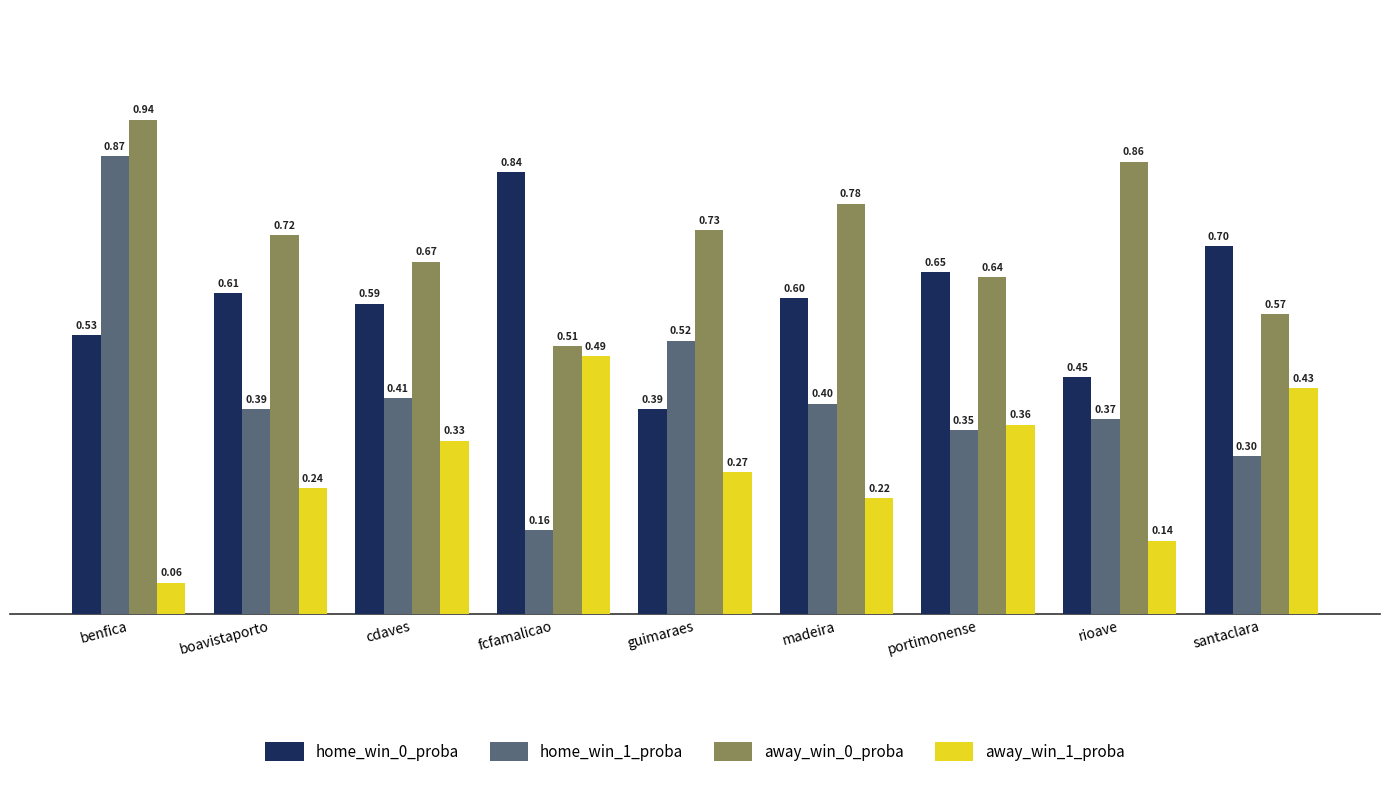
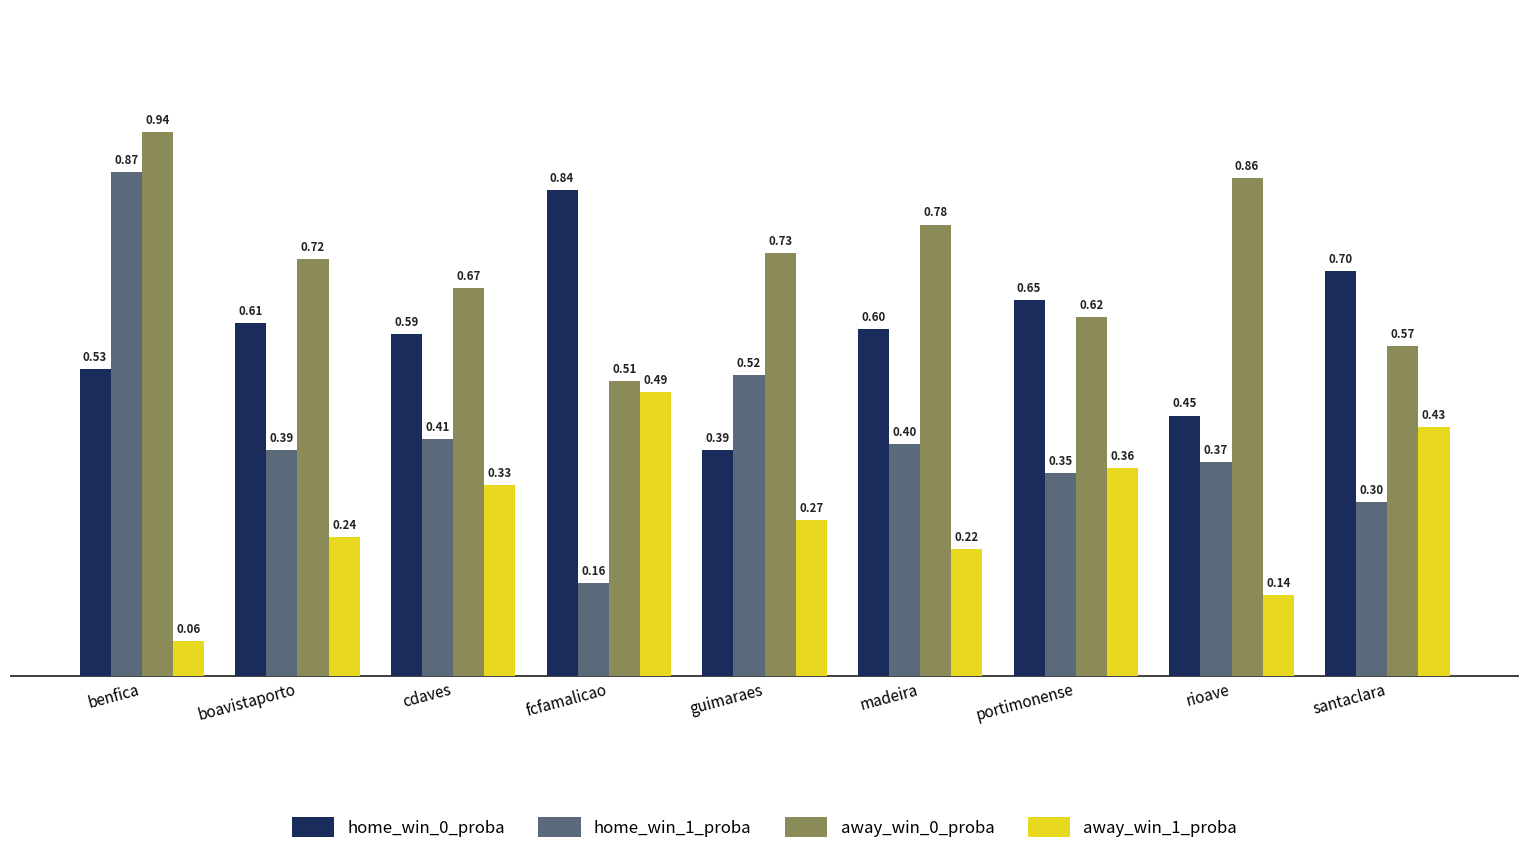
away_win_0_proba, portimonense: 0.64 -> 0.62
